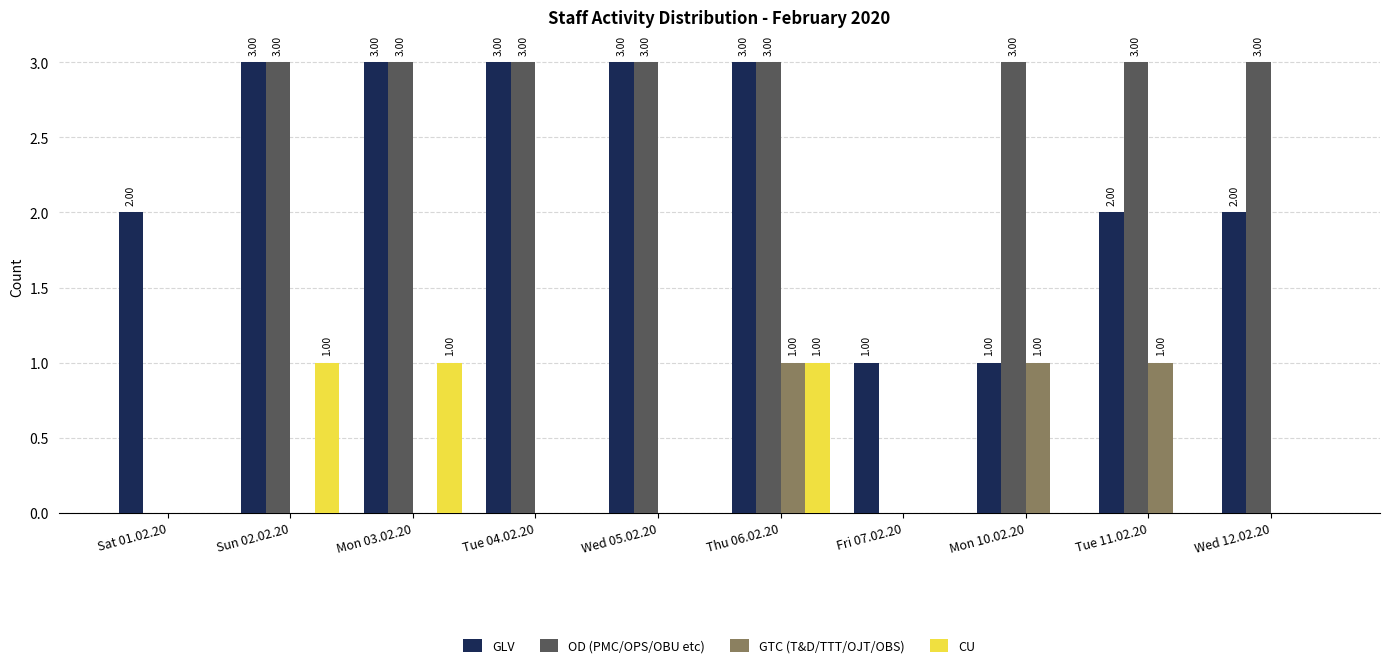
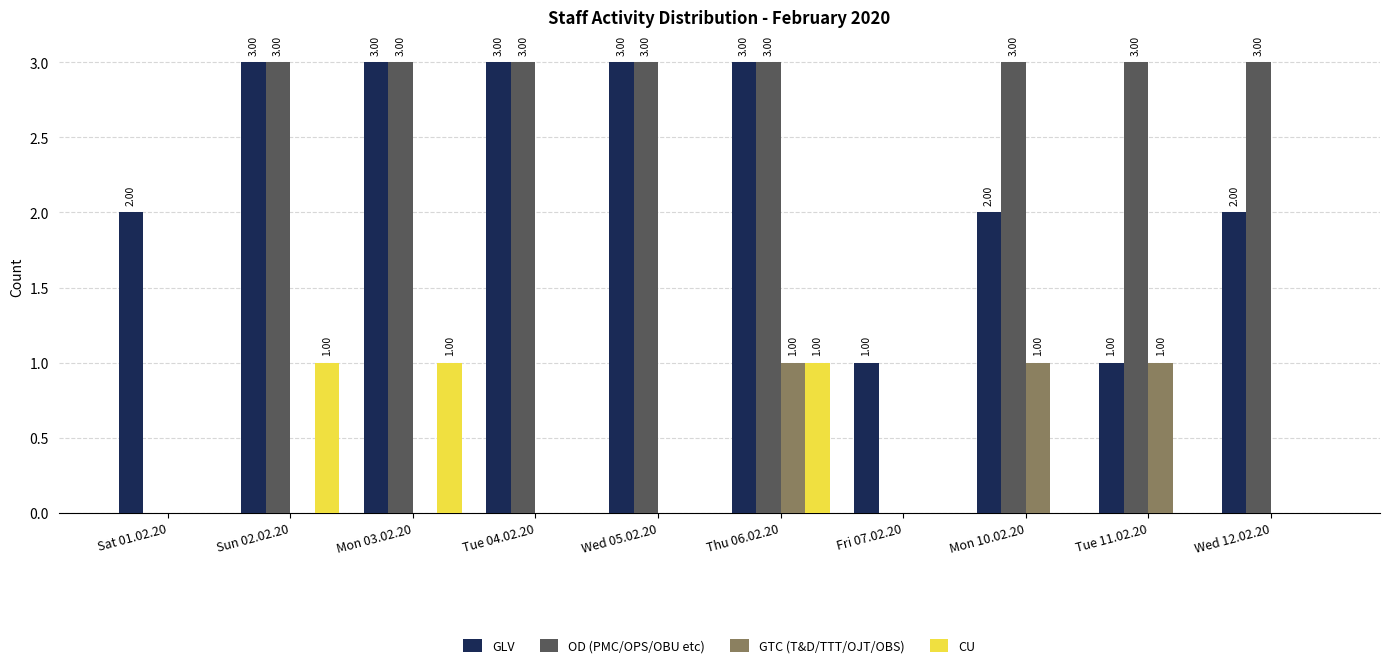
GLV, Mon 10.02.20: 1.00 -> 2.00
GLV, Tue 11.02.20: 2.00 -> 1.00
